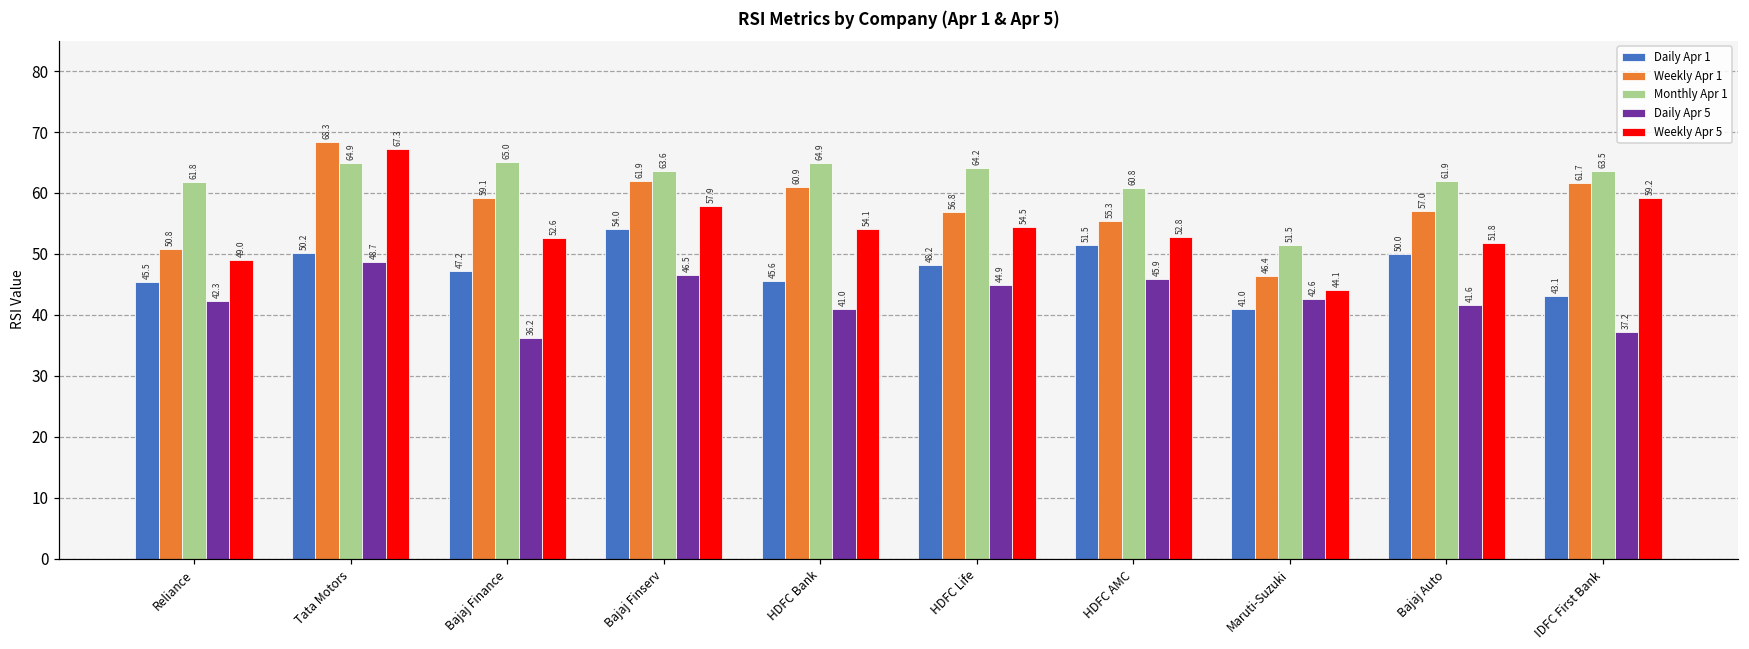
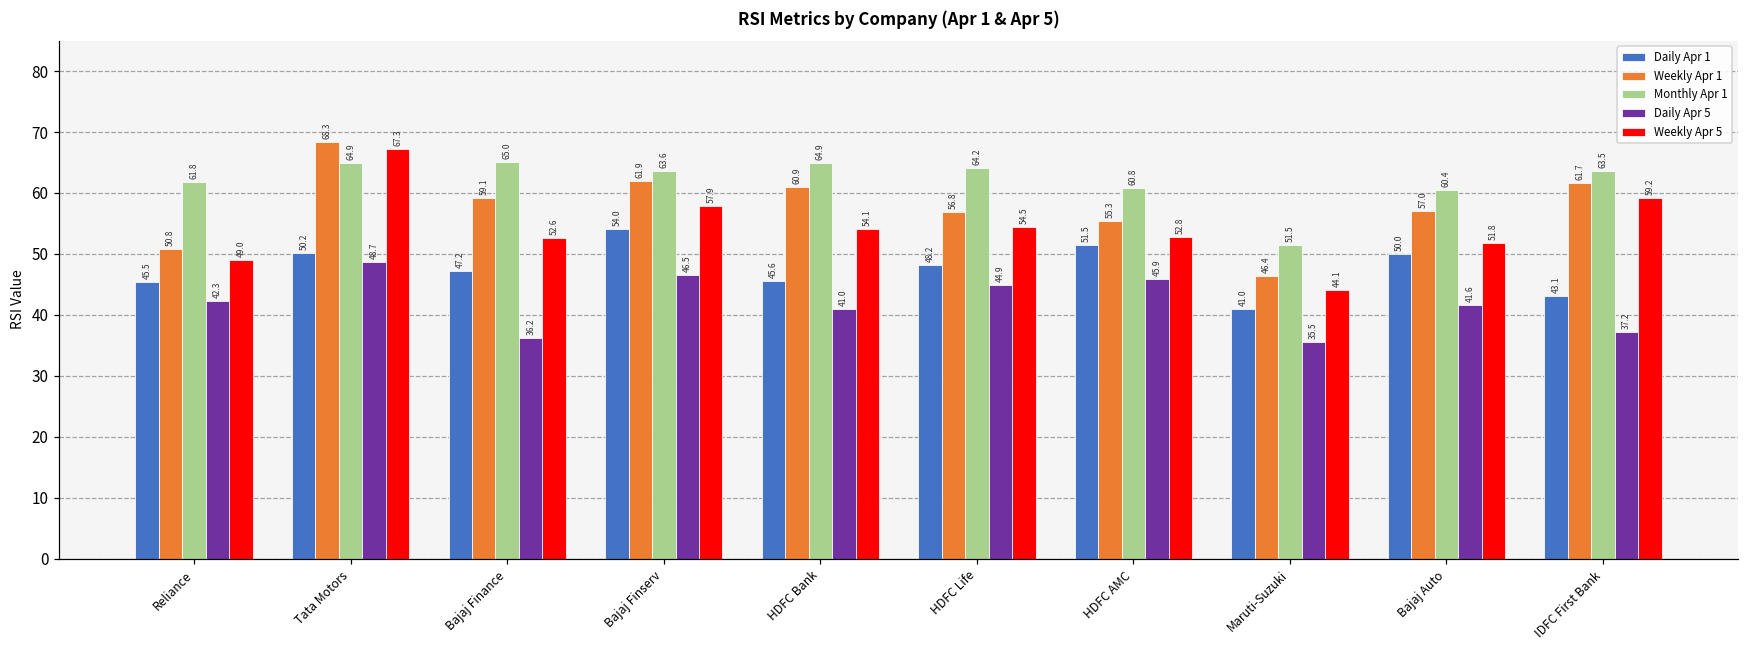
Daily Apr 5, Maruti-Suzuki: 42.6 -> 35.5
Monthly Apr 1, Bajaj Auto: 61.9 -> 60.4
